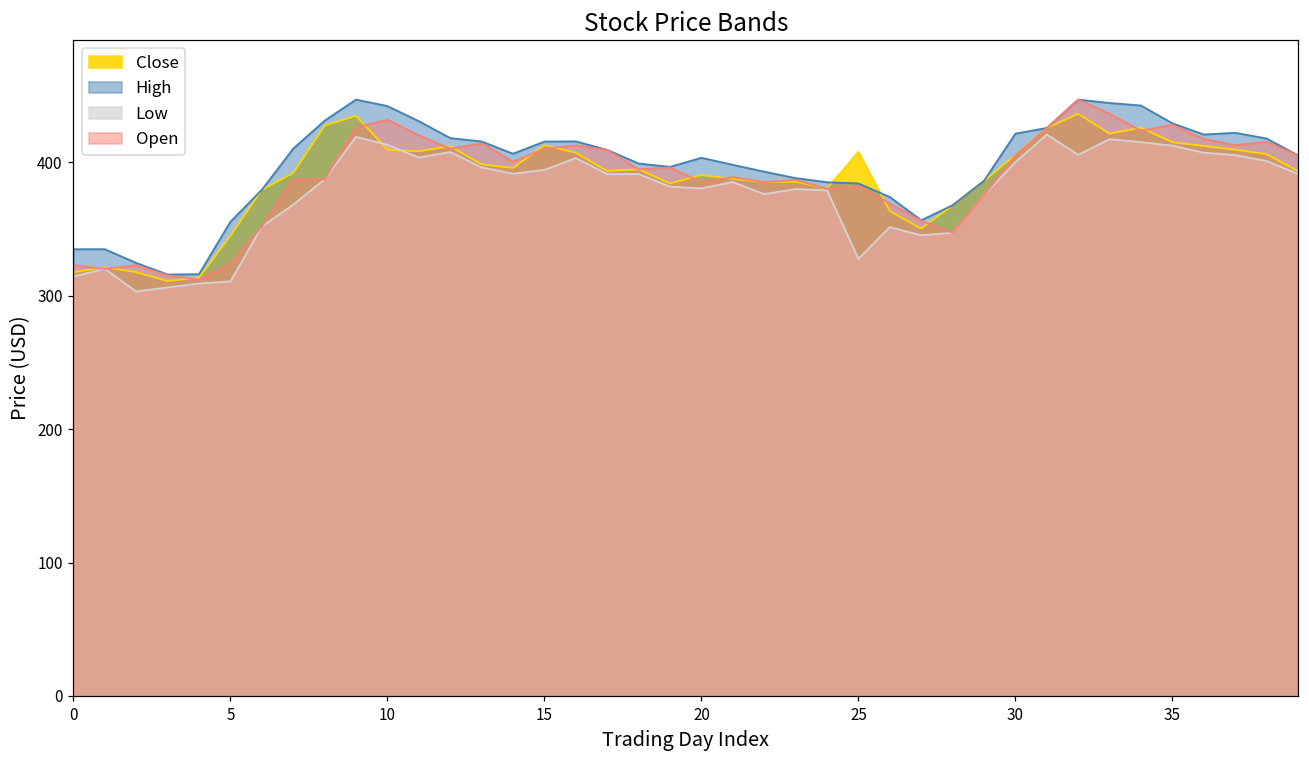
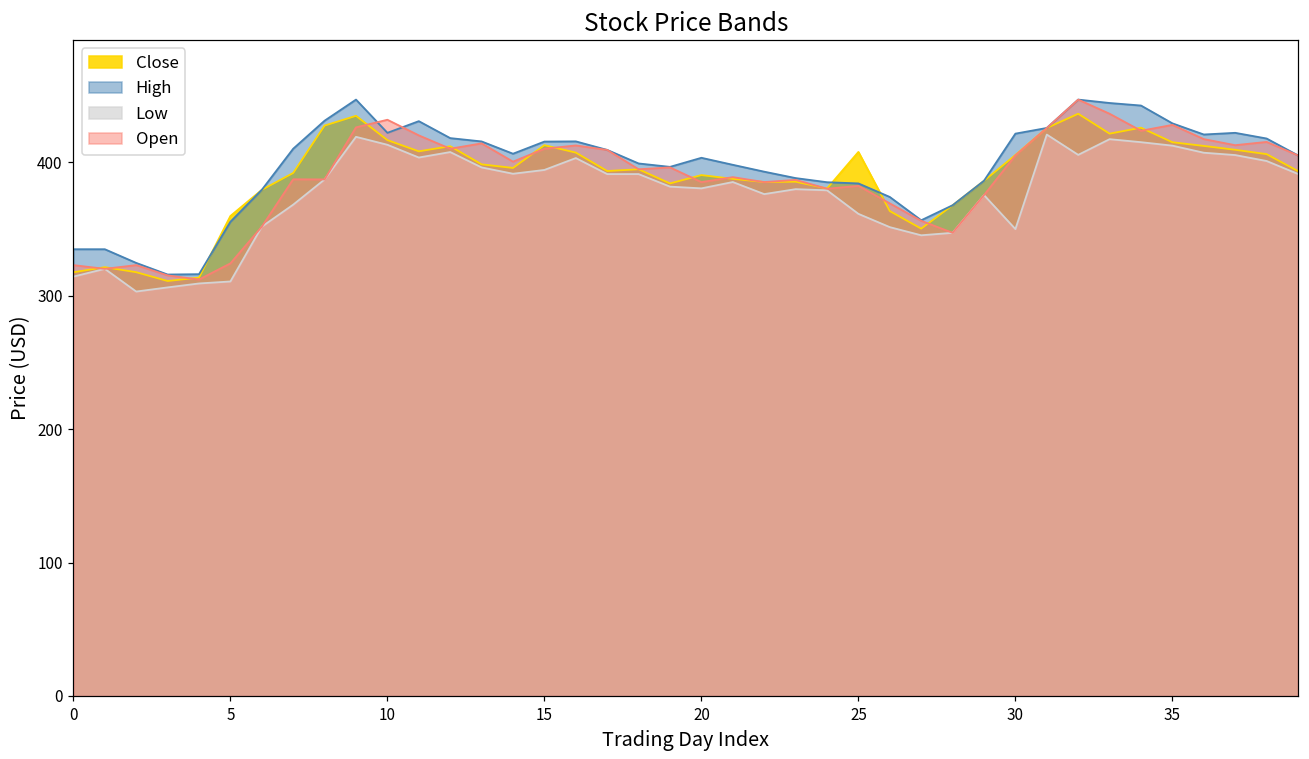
Close, 5: 345 -> 360
Close, 10: 409 -> 416
High, 10: 442 -> 422
Low, 25: 328 -> 361
Low, 30: 400 -> 350
